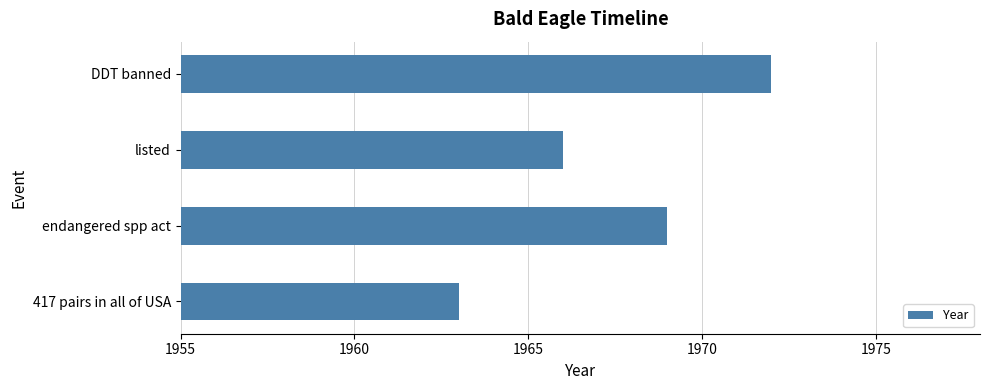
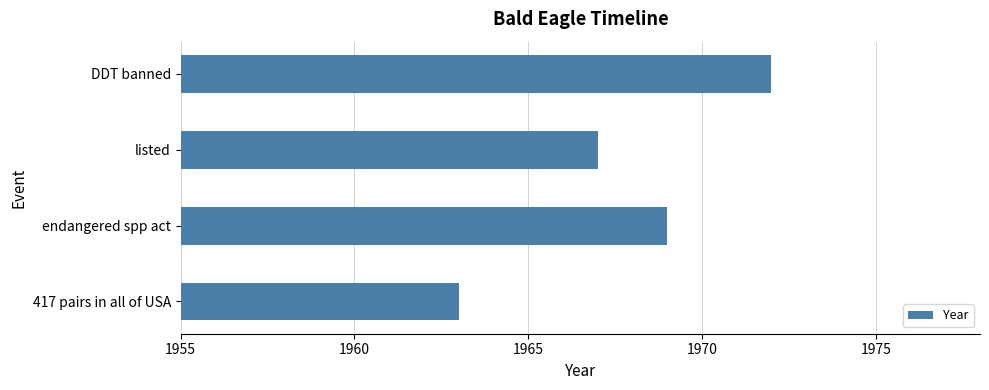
listed: 1966 -> 1967
